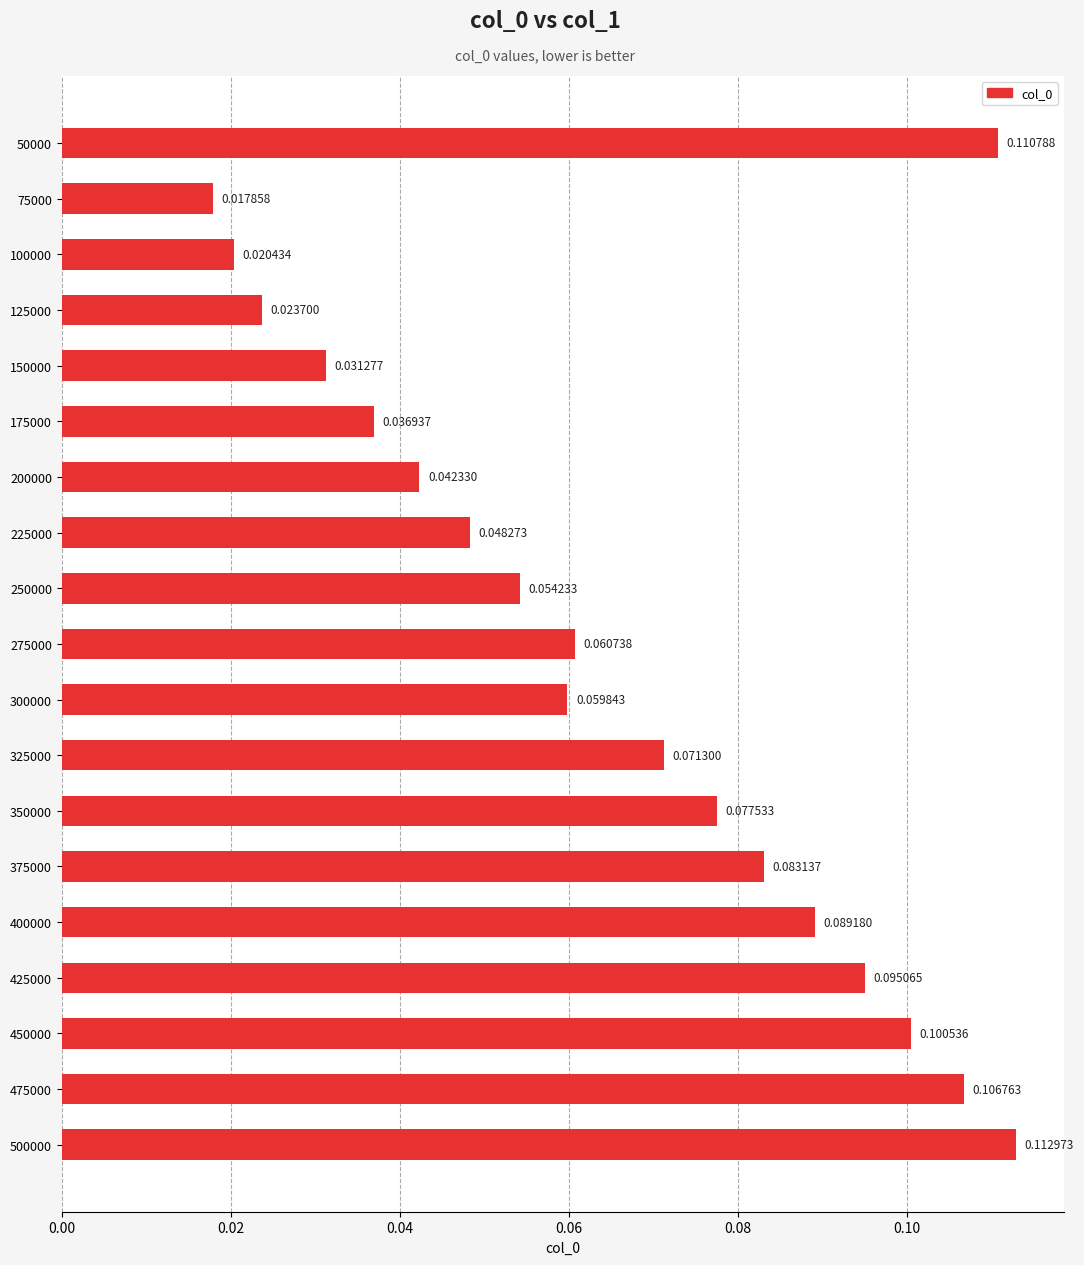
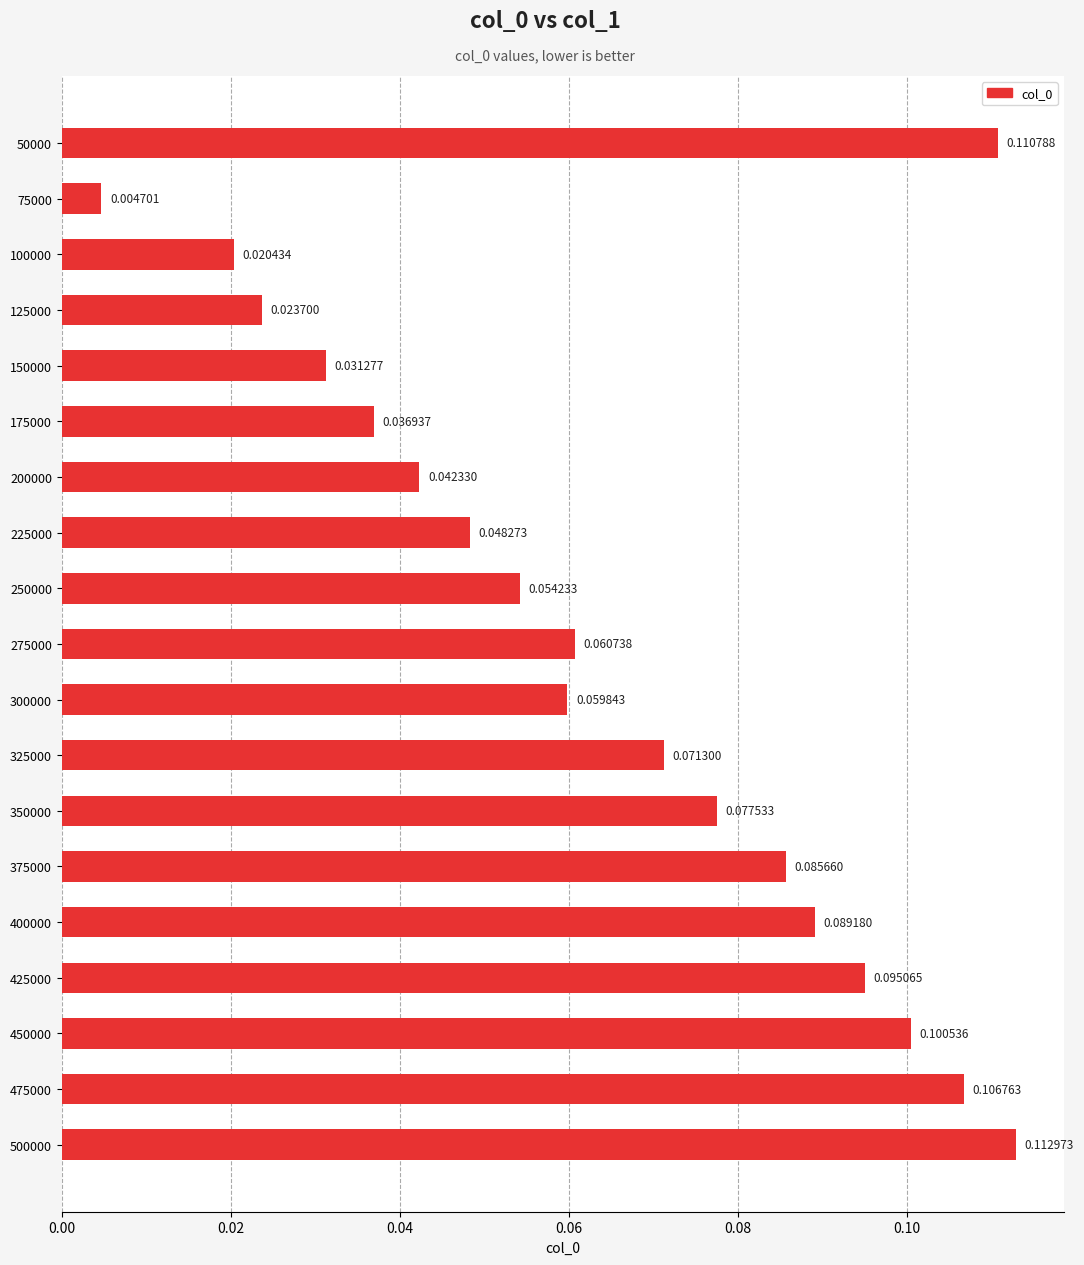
75000: 0.017858 -> 0.004701
375000: 0.083137 -> 0.085660
